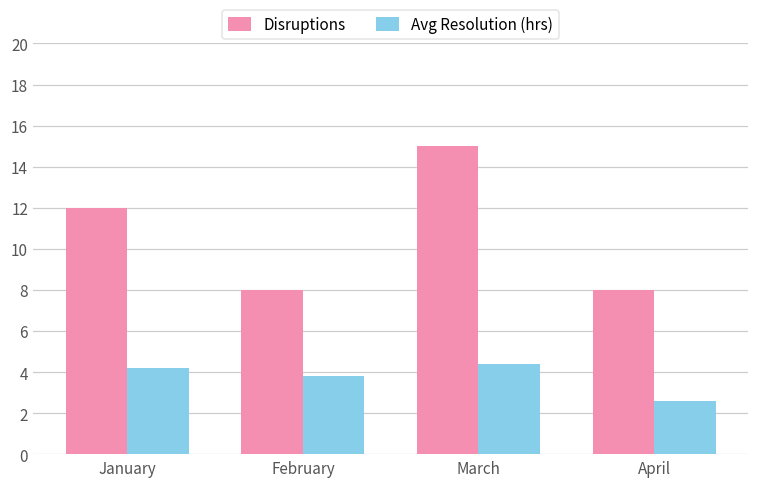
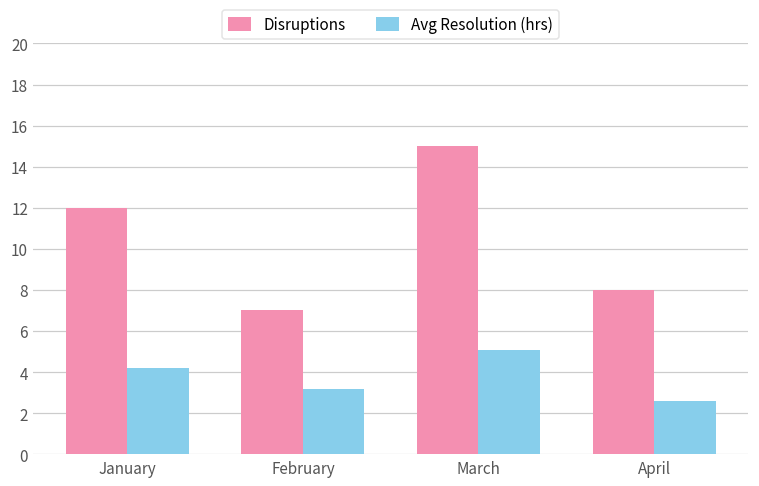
Disruptions, February: 8 -> 7
Avg Resolution (hrs), February: 3.8 -> 3.2
Avg Resolution (hrs), March: 4.4 -> 5.1
